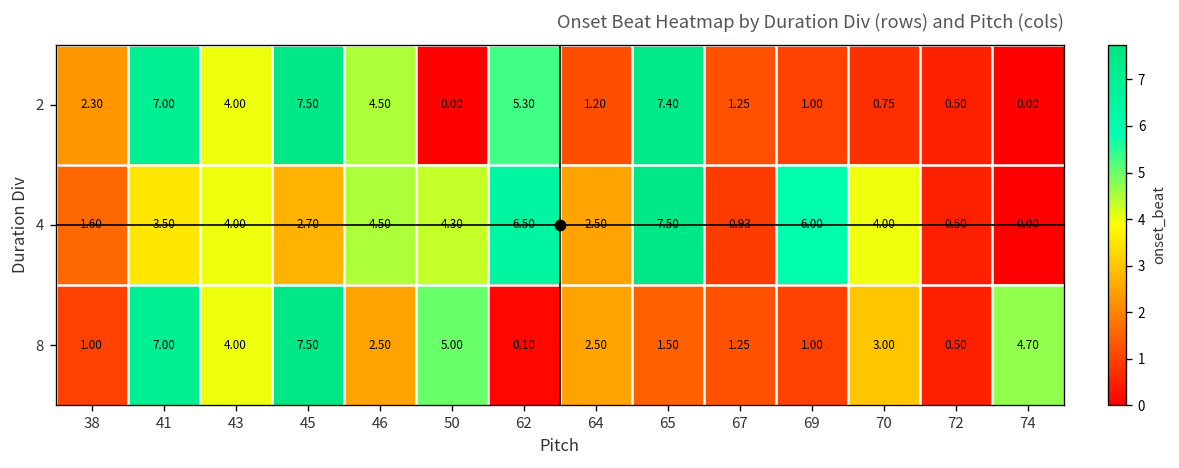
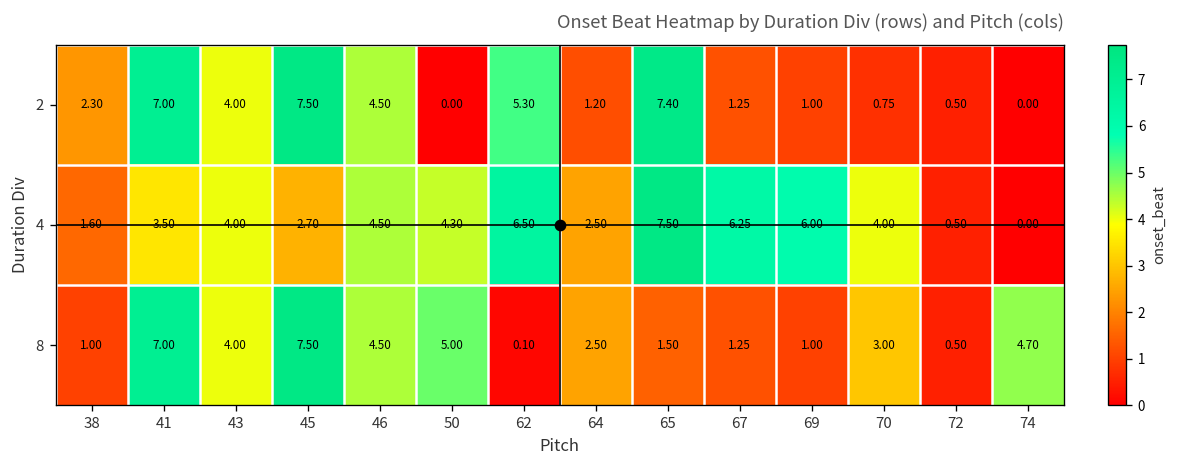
4, 67: 0.93 -> 6.25
8, 46: 2.50 -> 4.50
